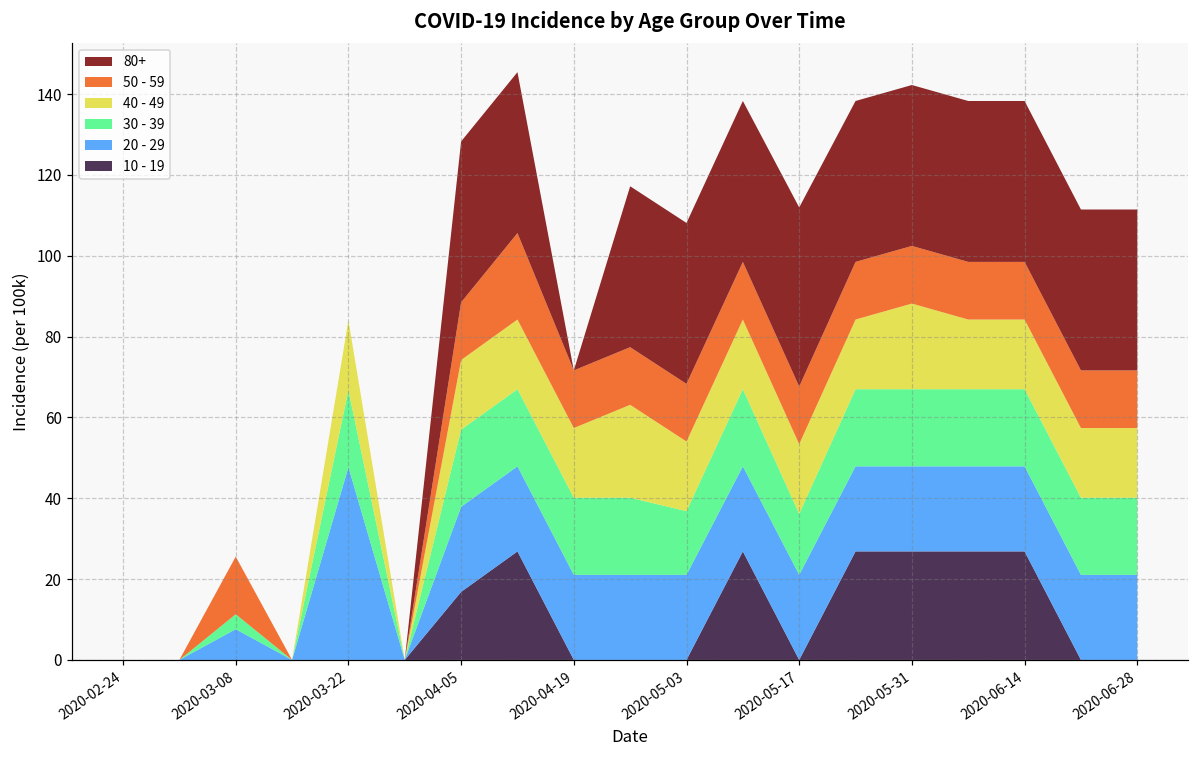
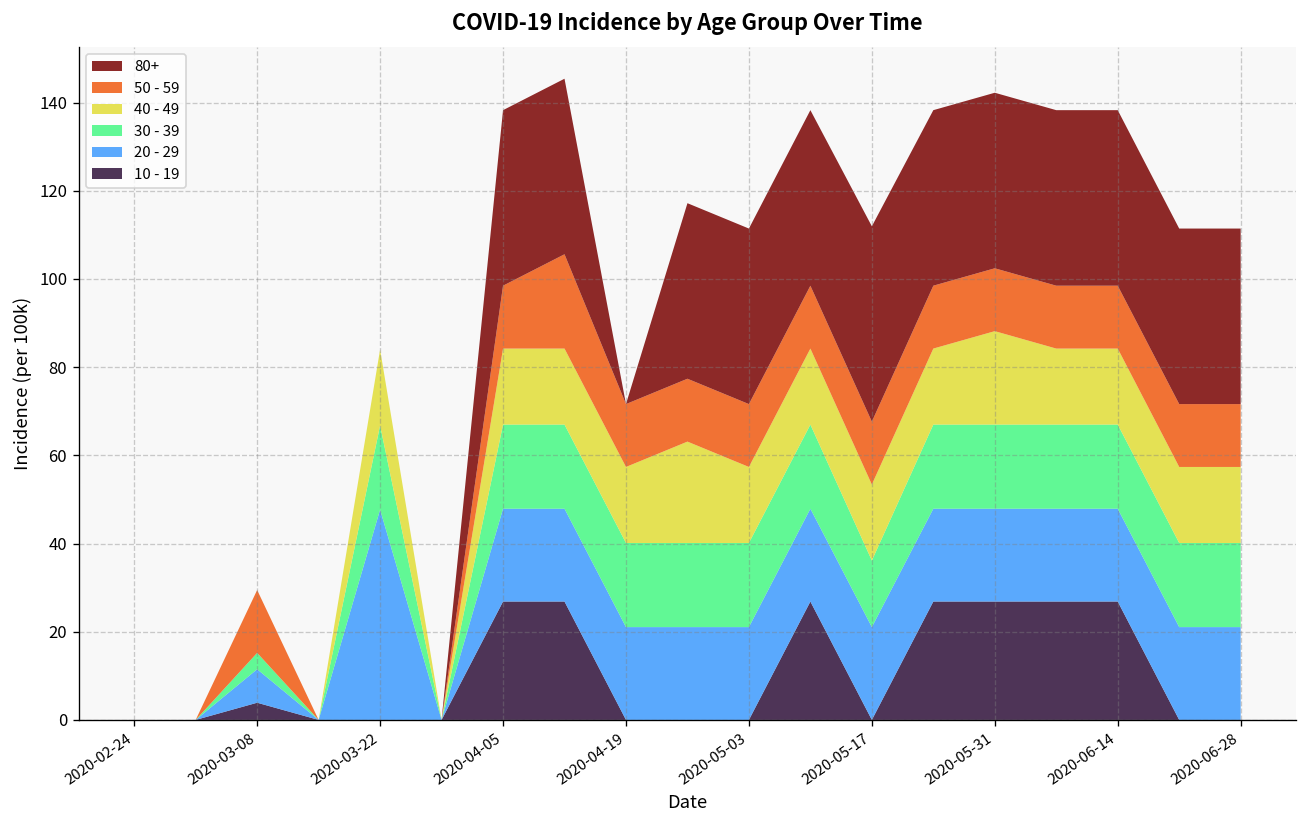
10 - 19, 2020-03-08: 0 -> 4
10 - 19, 2020-04-05: 17 -> 27
30 - 39, 2020-05-03: 16 -> 19
